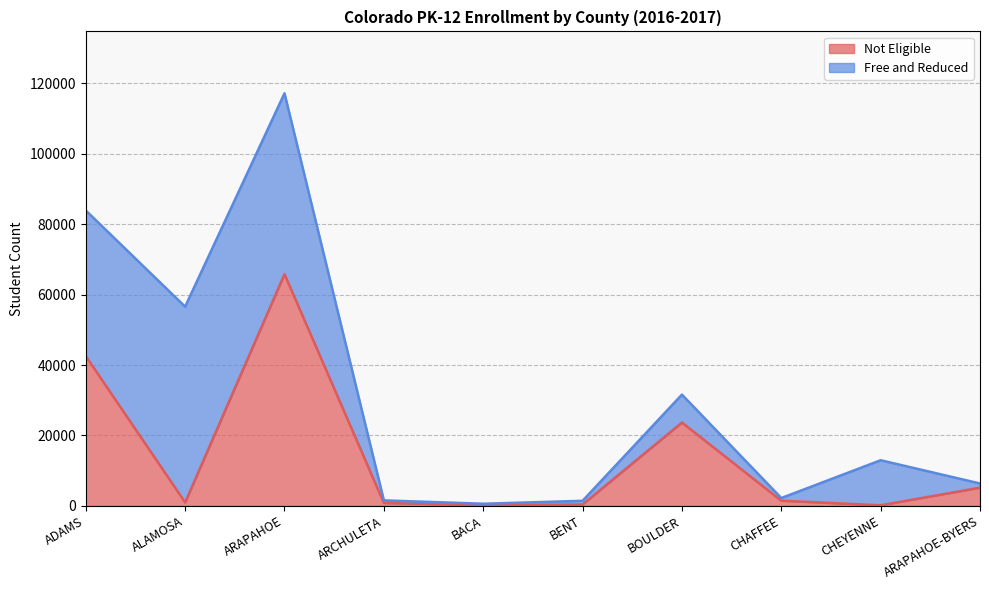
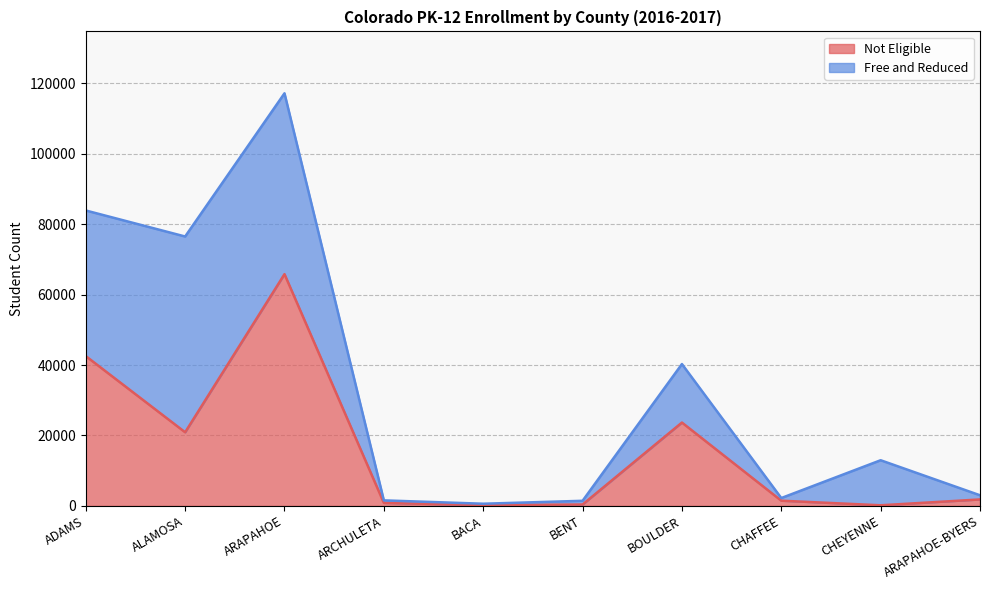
Not Eligible, ALAMOSA: 1000 -> 21000
Free and Reduced, BOULDER: 8000 -> 17000
Not Eligible, ARAPAHOE-BYERS: 5000 -> 2000
